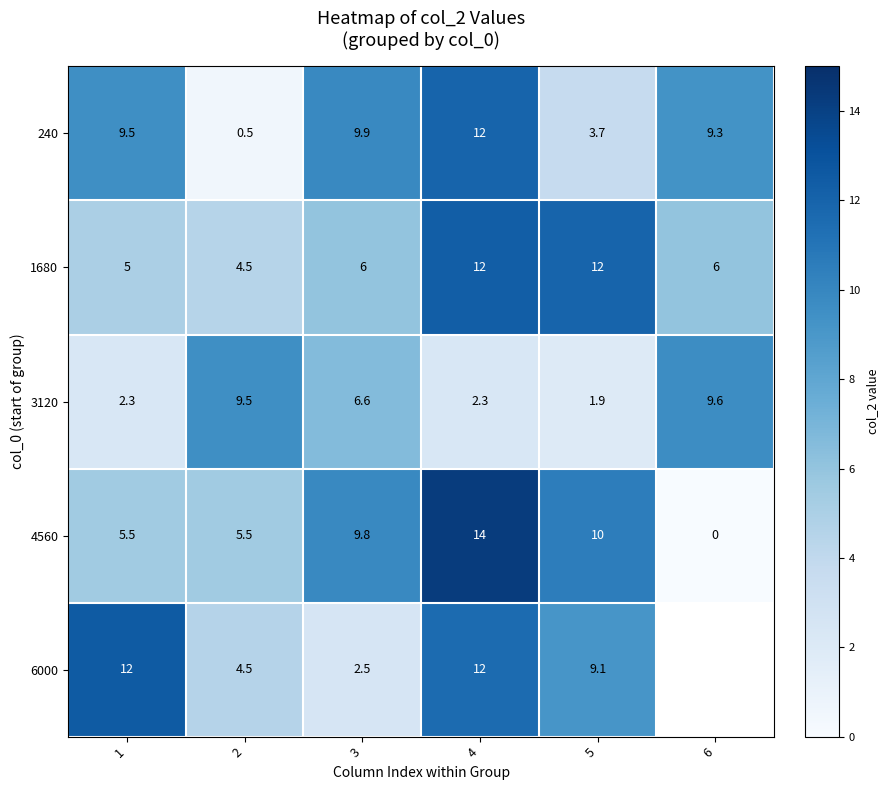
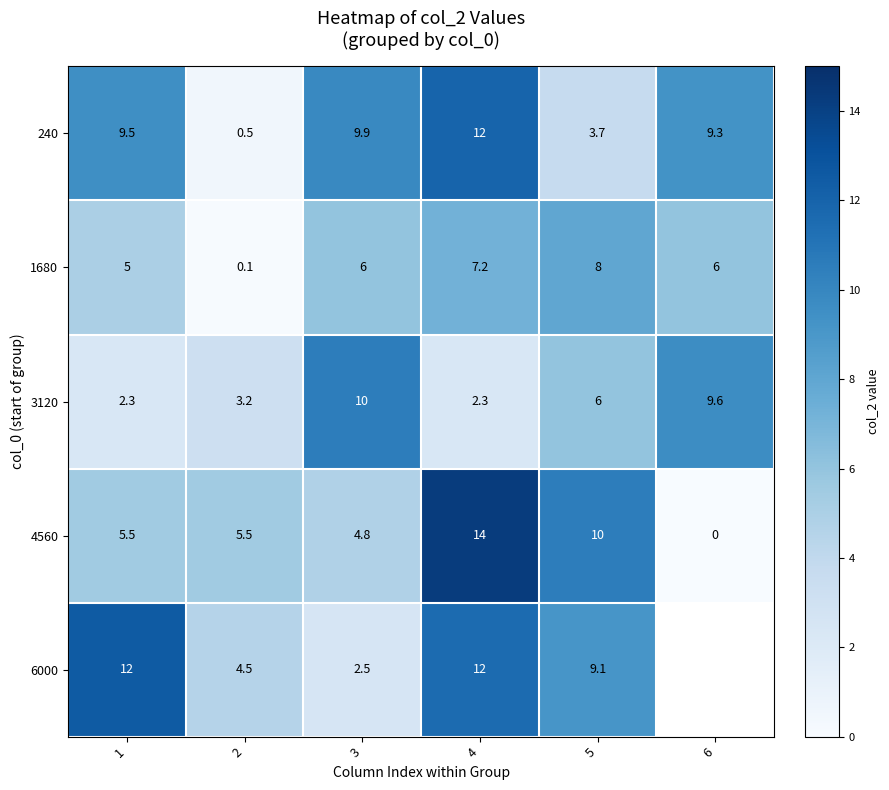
1680, 2: 4.5 -> 0.1
1680, 4: 12 -> 7.2
1680, 5: 12 -> 8
3120, 2: 9.5 -> 3.2
3120, 3: 6.6 -> 10
3120, 5: 1.9 -> 6
4560, 3: 9.8 -> 4.8
